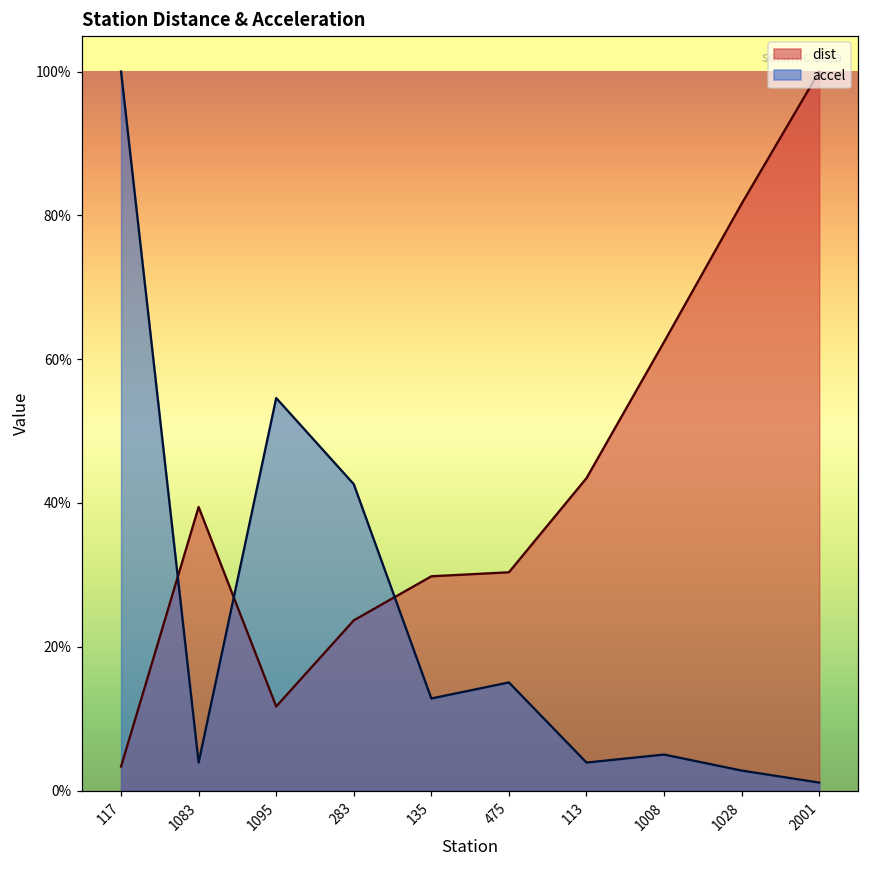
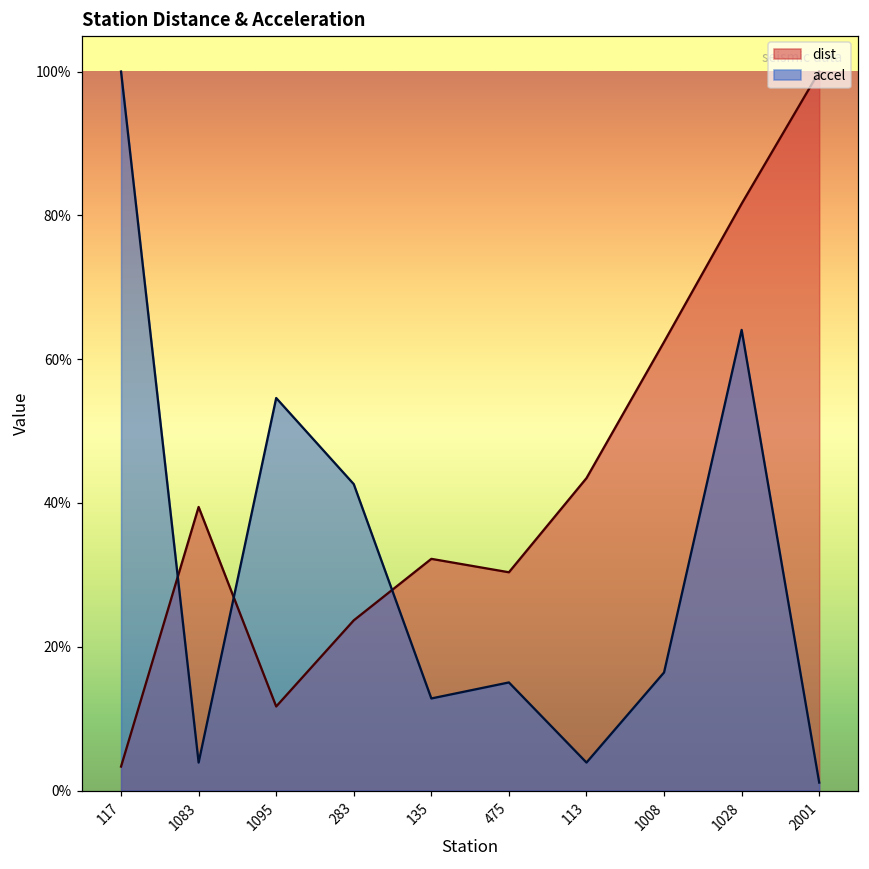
dist, 135: 30% -> 32%
accel, 1008: 5% -> 16%
accel, 1028: 3% -> 64%
